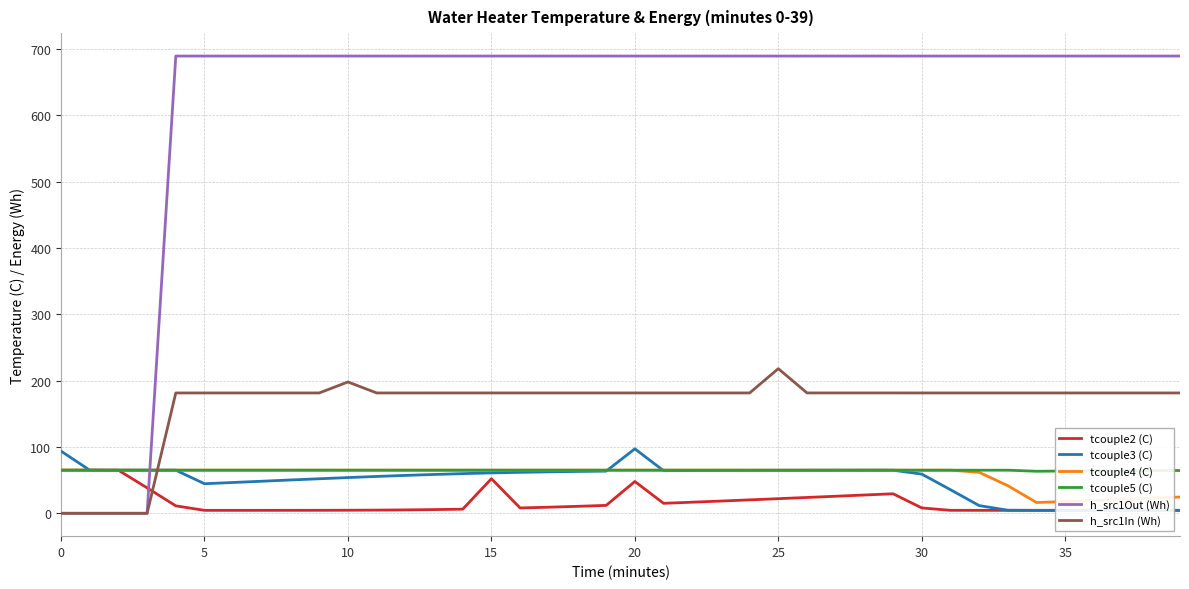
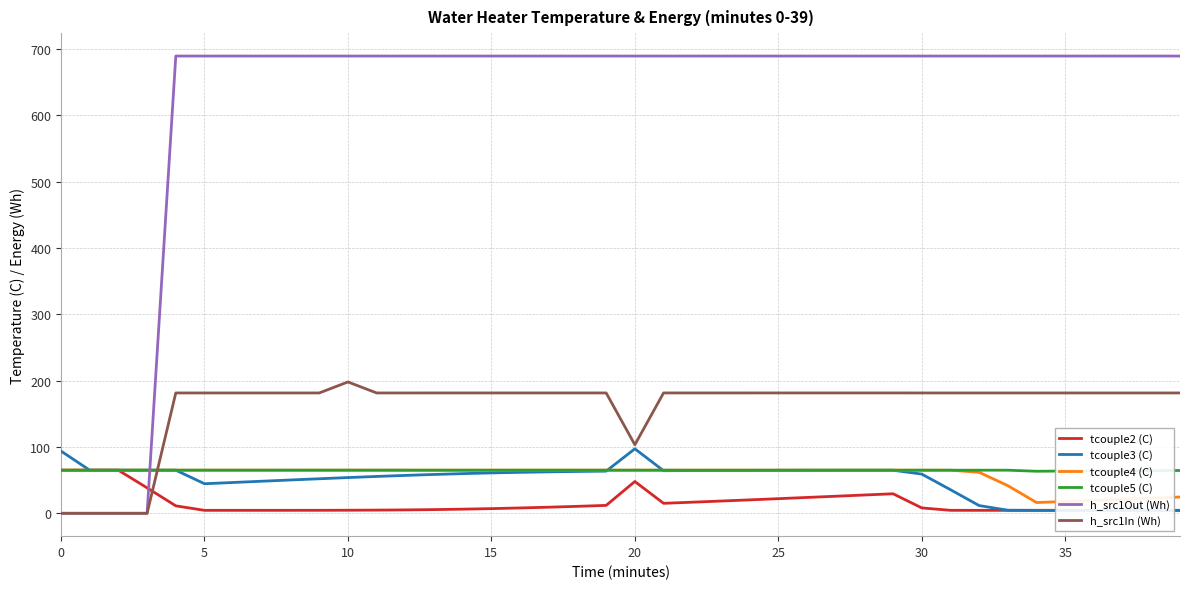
tcouple2 (C), 15: 50 -> 10
h_src1In (Wh), 20: 180 -> 100
h_src1In (Wh), 25: 220 -> 180
